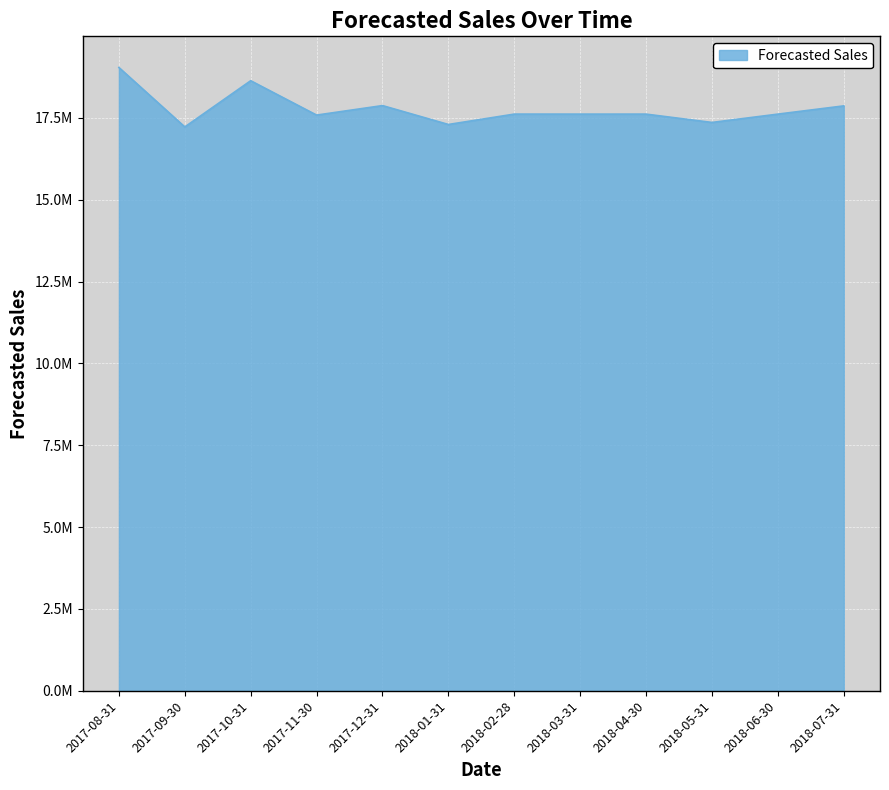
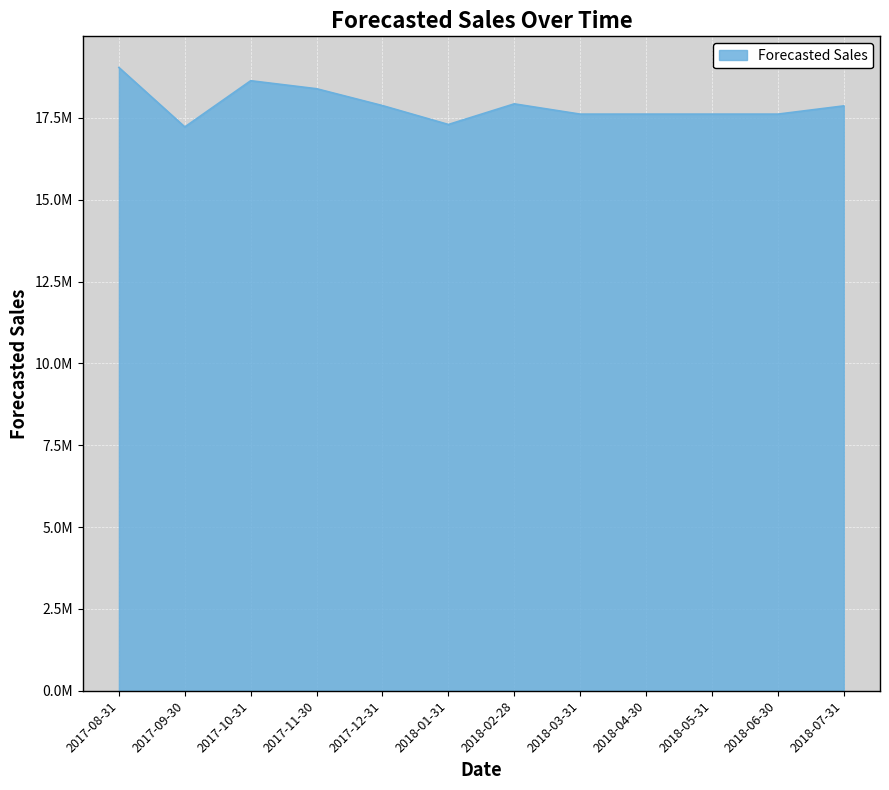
2017-11-30: 17600000 -> 18400000
2018-02-28: 17600000 -> 17900000
2018-05-31: 17400000 -> 17600000
